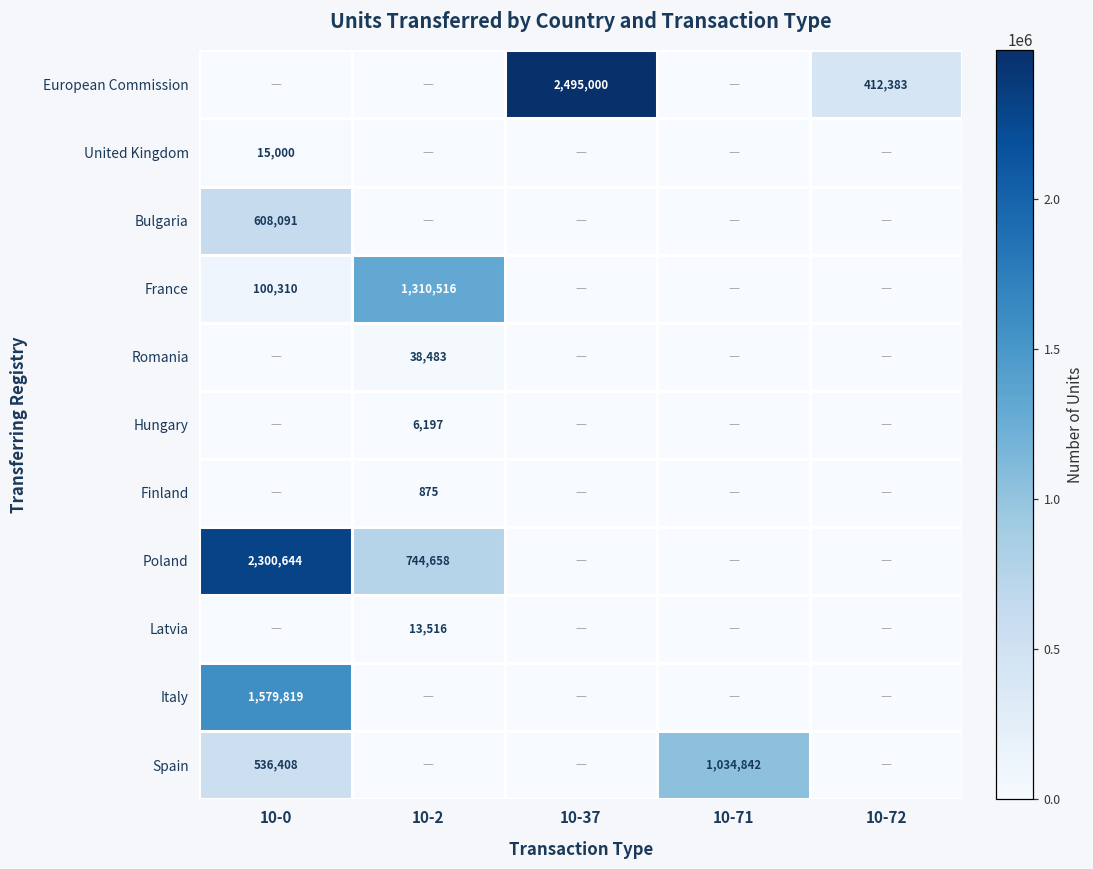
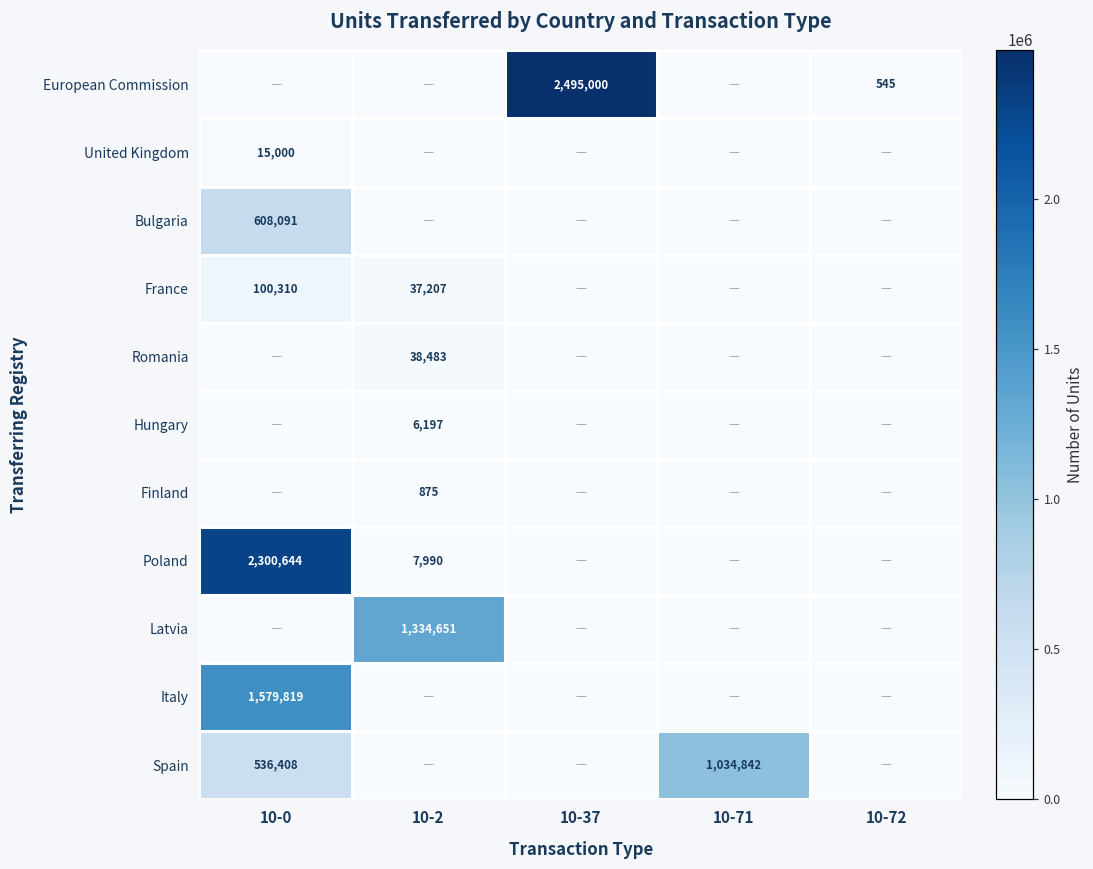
European Commission, 10-72: 412,383 -> 545
France, 10-2: 1,310,516 -> 37,207
Poland, 10-2: 744,658 -> 7,990
Latvia, 10-2: 13,516 -> 1,334,651
